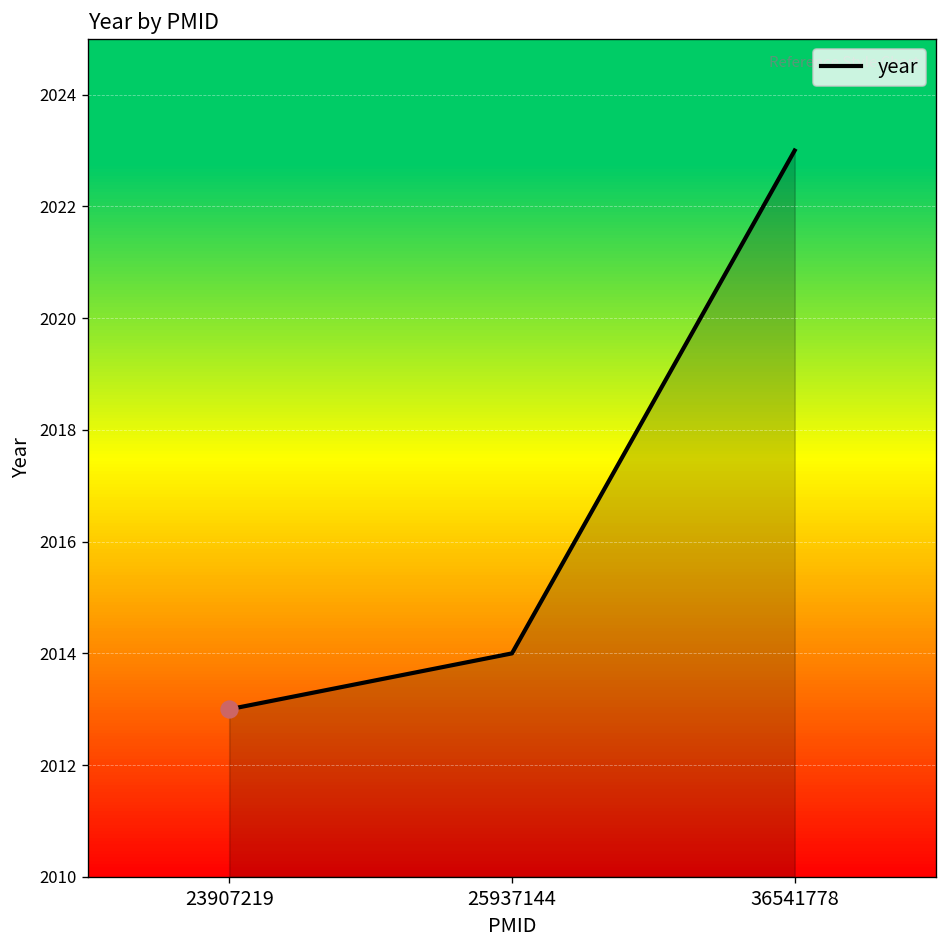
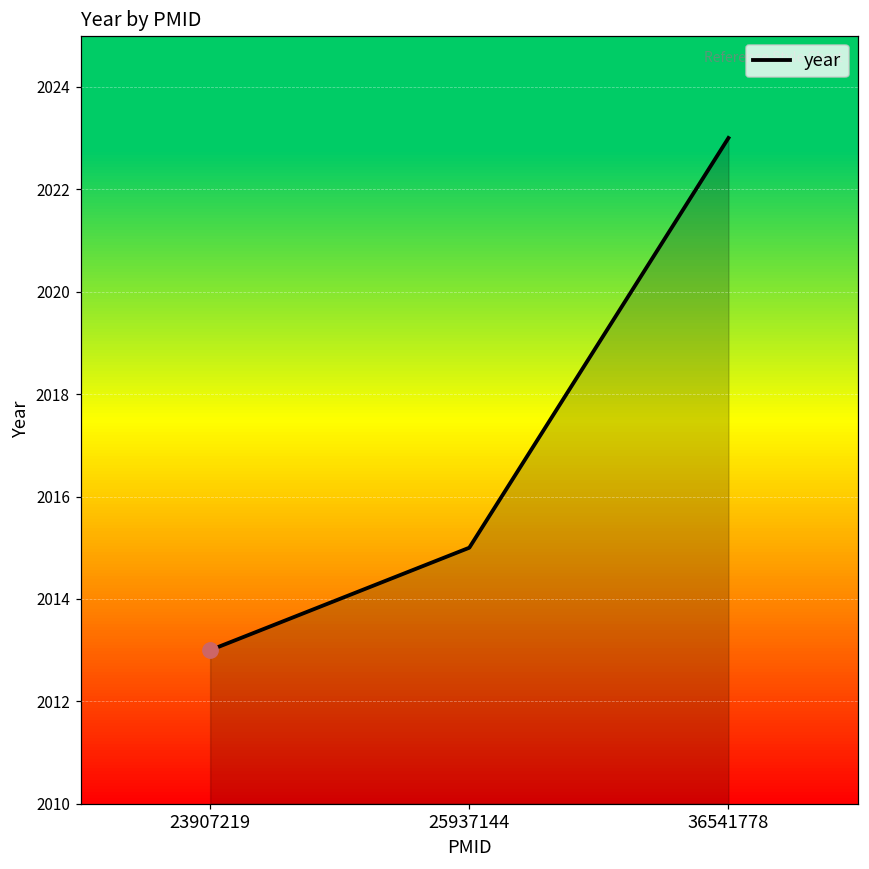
year, 25937144: 2014 -> 2015
